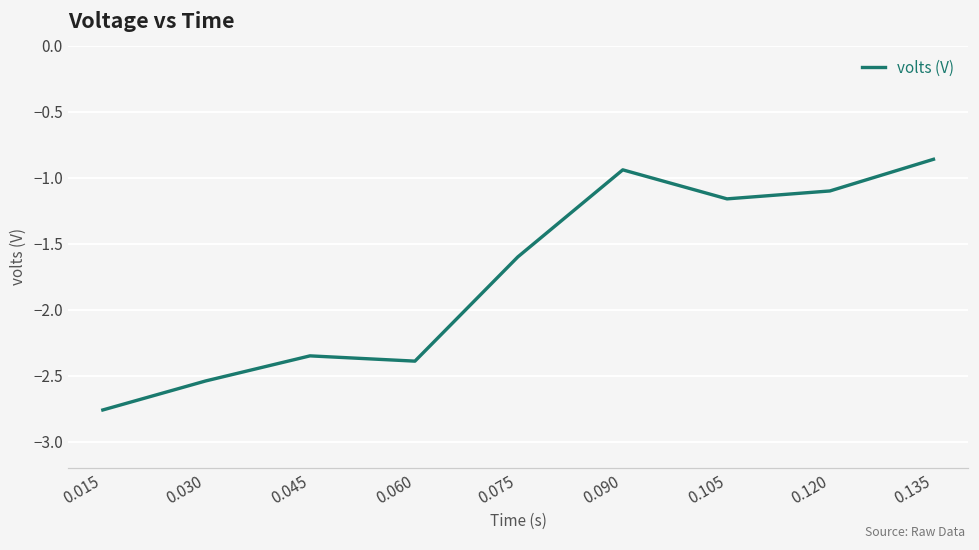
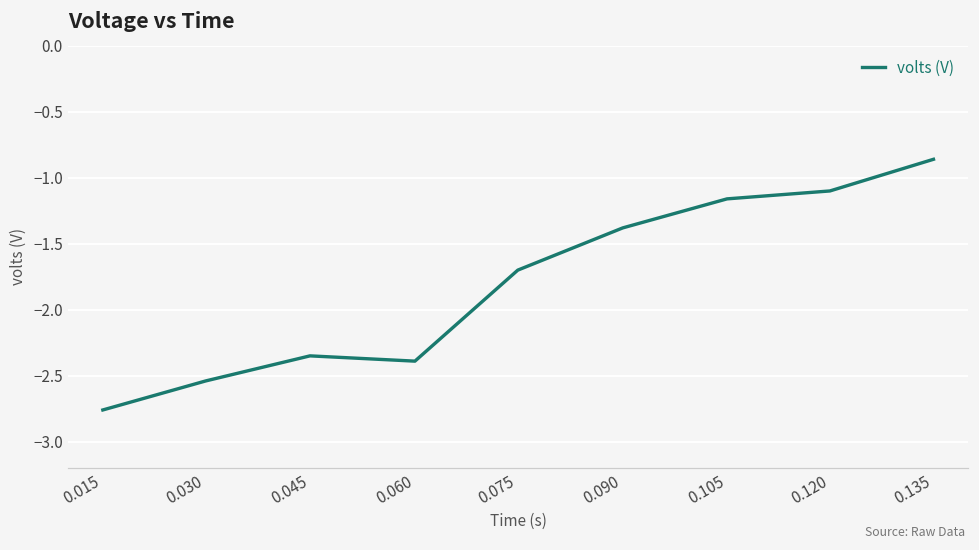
0.075: -1.6 -> -1.7
0.090: -0.94 -> -1.38
